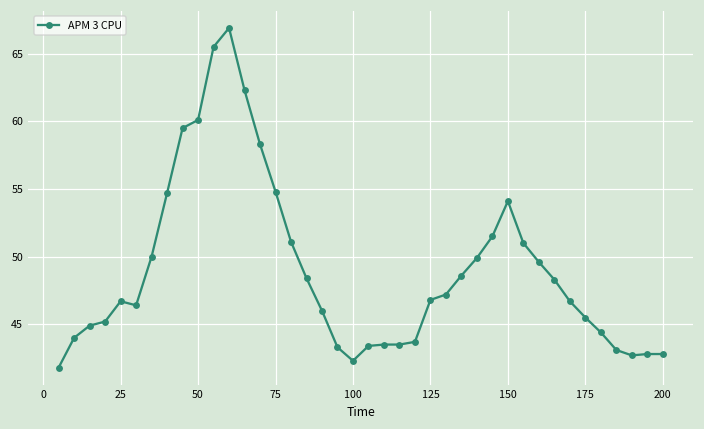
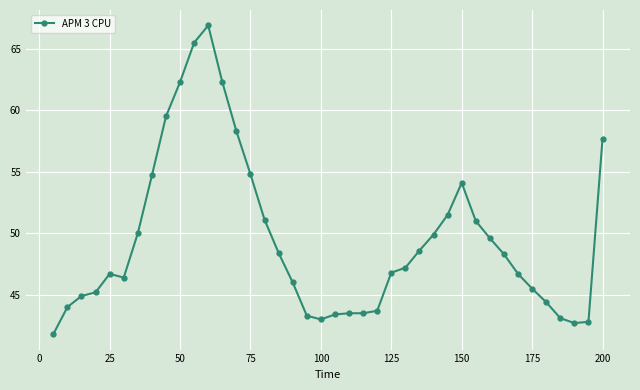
50: 60.1 -> 62.3
100: 42.3 -> 43.0
200: 42.8 -> 57.7
